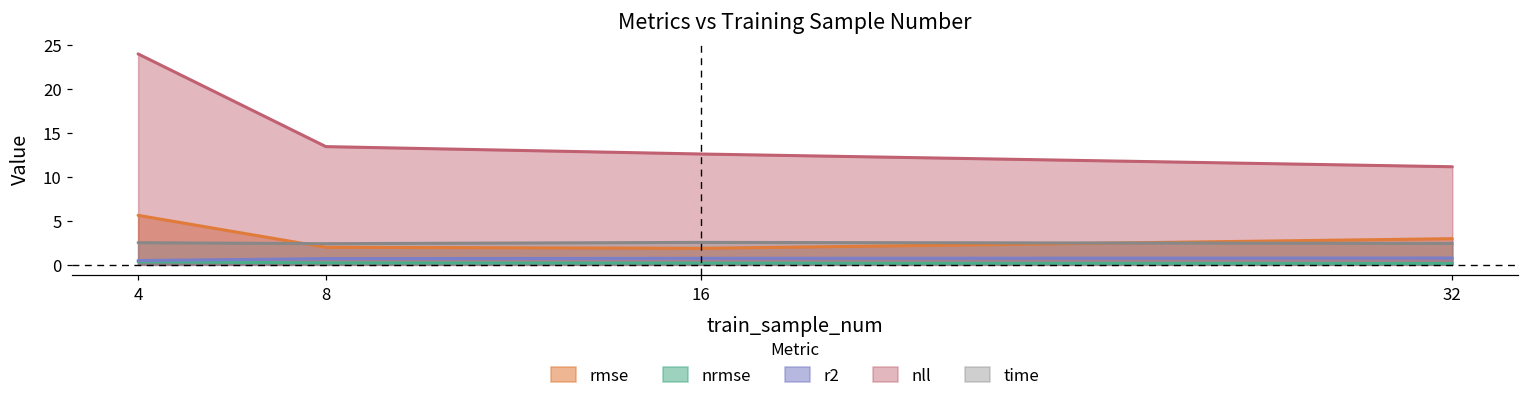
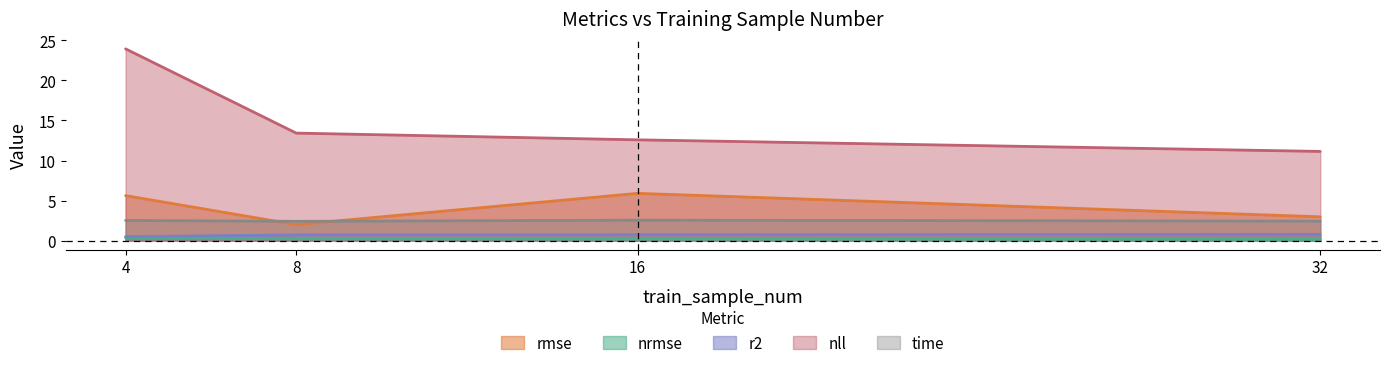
rmse, 16: 2 -> 6
